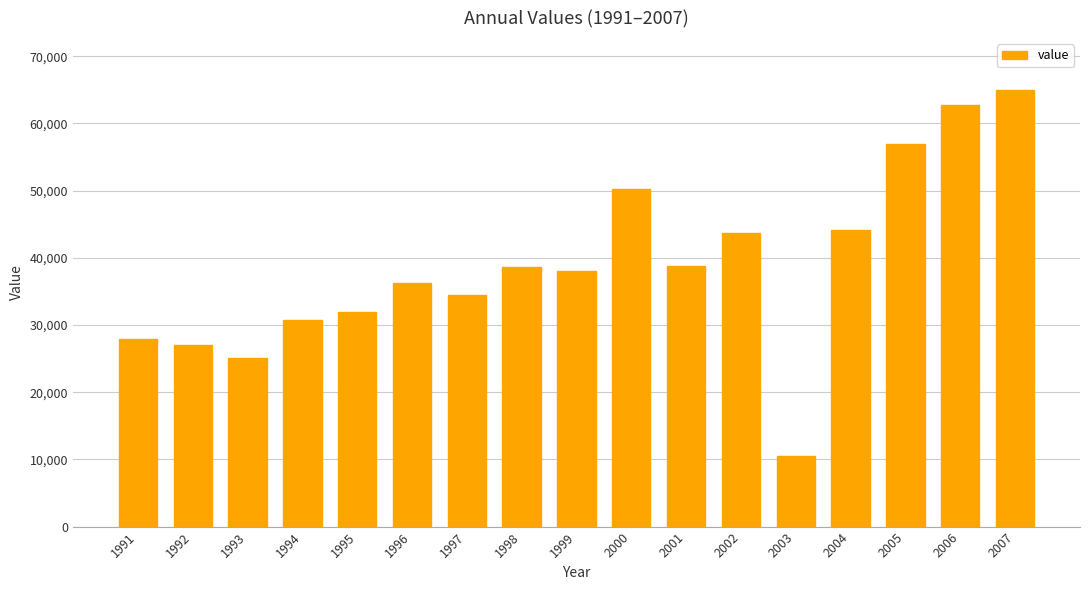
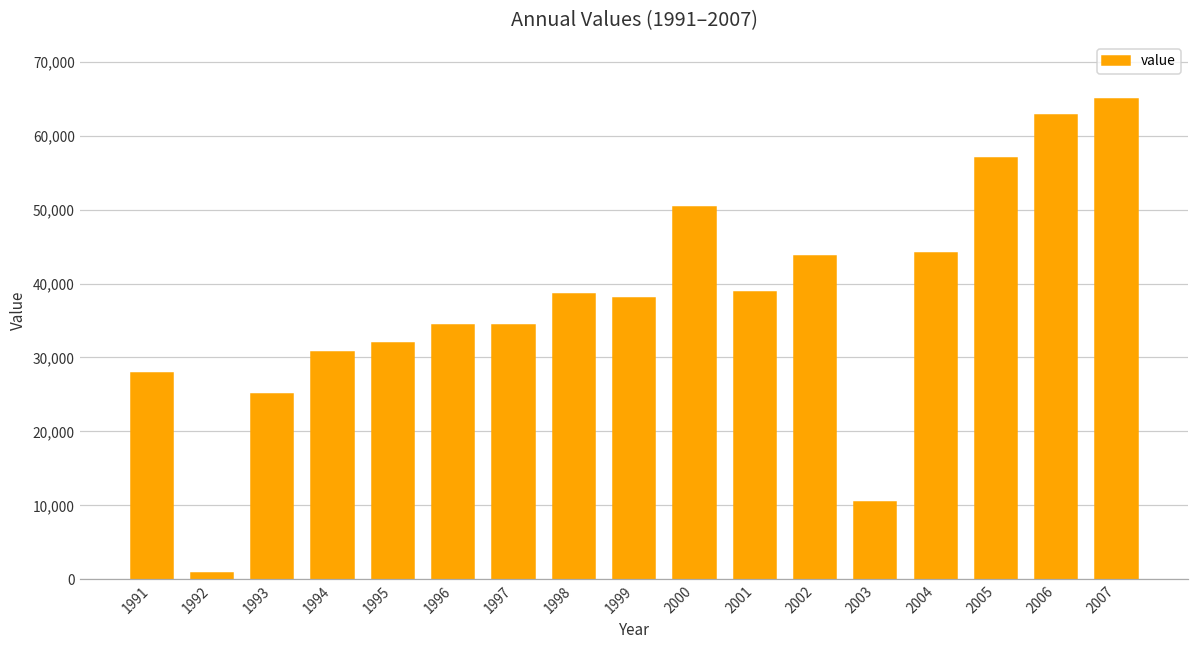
1992: 27,000 -> 1,000
1996: 36,000 -> 34,000
